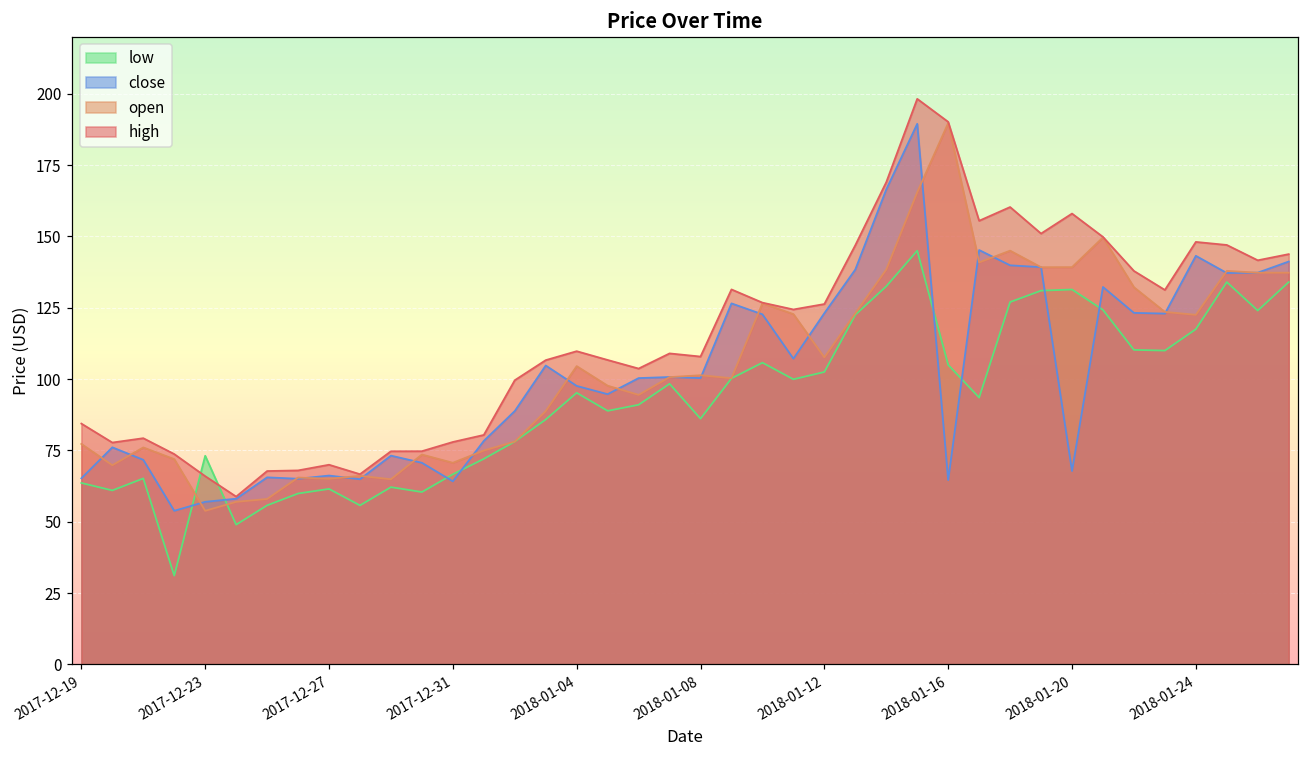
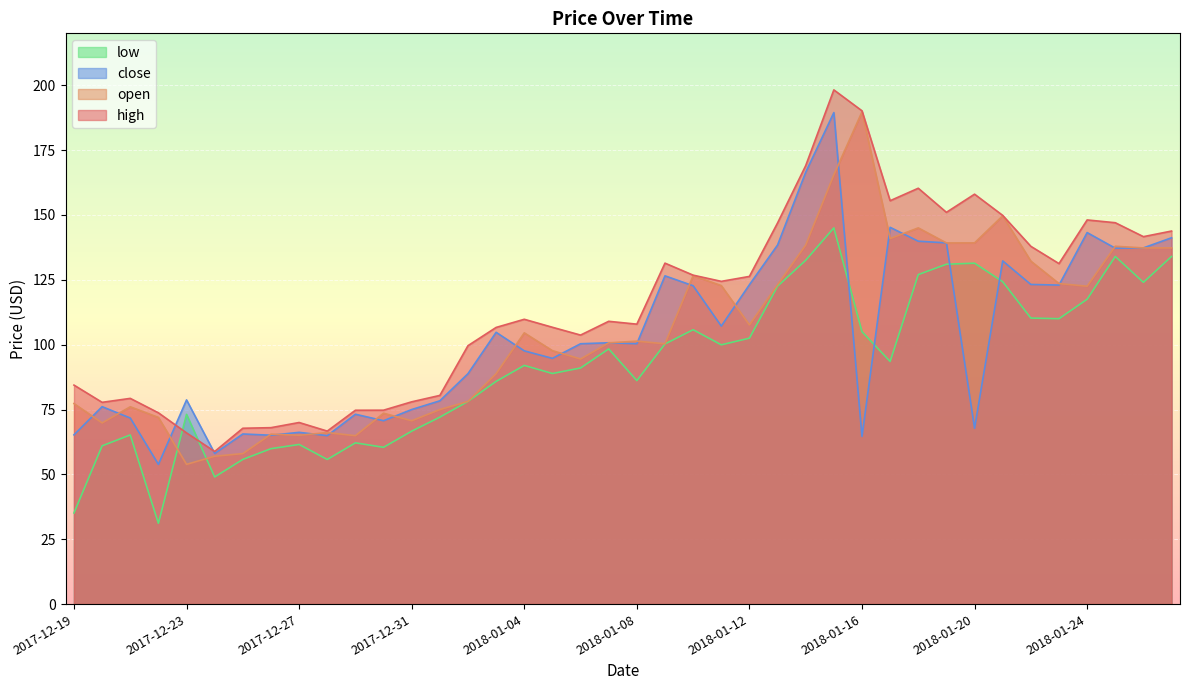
low, 2017-12-19: 64 -> 35
close, 2017-12-23: 57 -> 79
close, 2017-12-31: 64 -> 75
low, 2018-01-04: 95 -> 92
